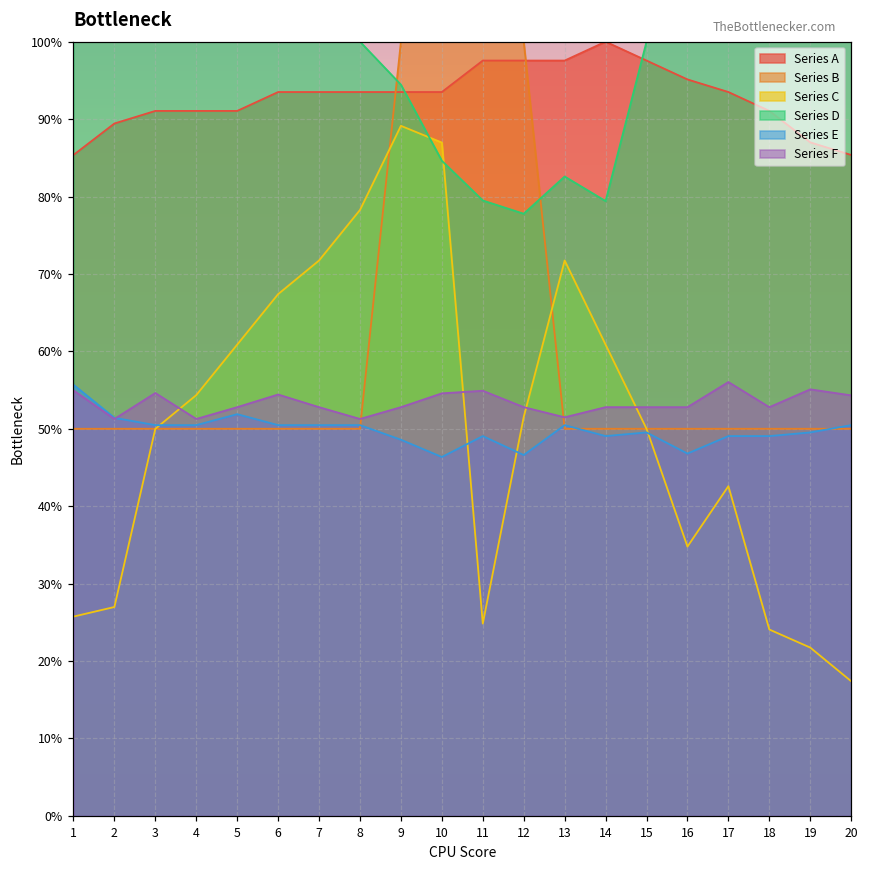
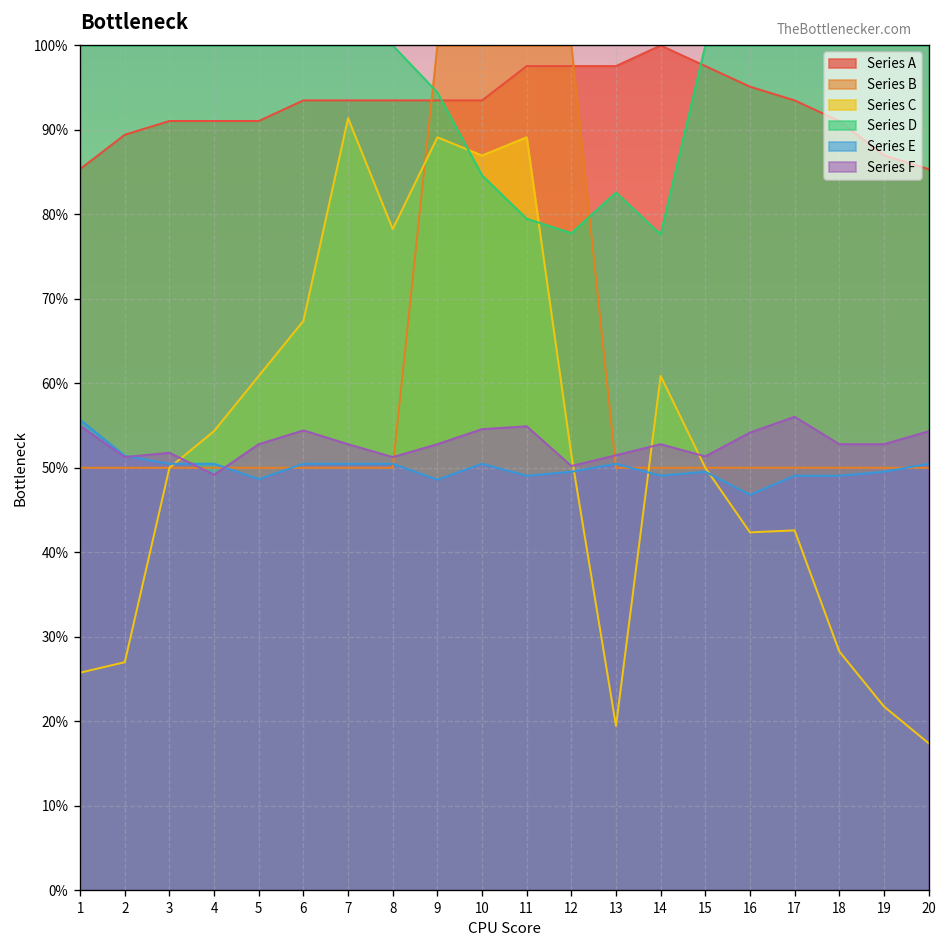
Series F, 3: 55% -> 52%
Series F, 4: 51% -> 49%
Series E, 5: 52% -> 49%
Series C, 7: 72% -> 91%
Series E, 10: 46% -> 50%
Series C, 11: 25% -> 89%
Series E, 12: 47% -> 50%
Series F, 12: 53% -> 50%
Series C, 13: 72% -> 19%
Series D, 14: 79% -> 78%
Series F, 15: 53% -> 51%
Series C, 16: 35% -> 42%
Series F, 16: 53% -> 54%
Series C, 18: 24% -> 28%
Series F, 19: 55% -> 53%
